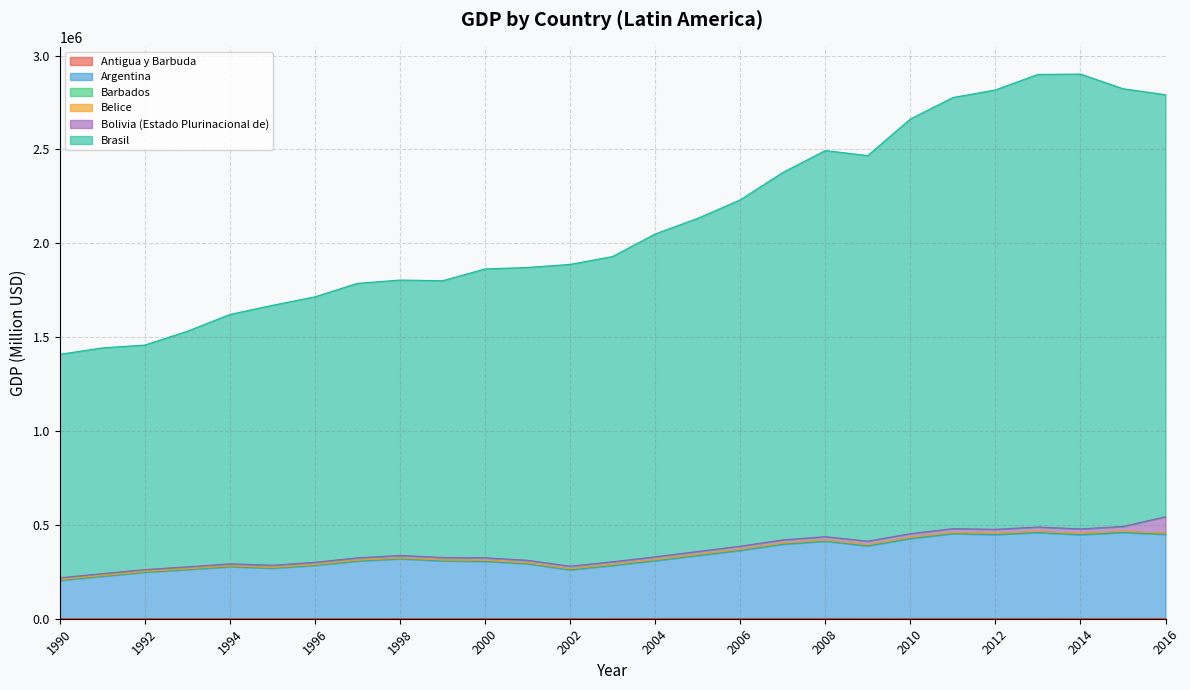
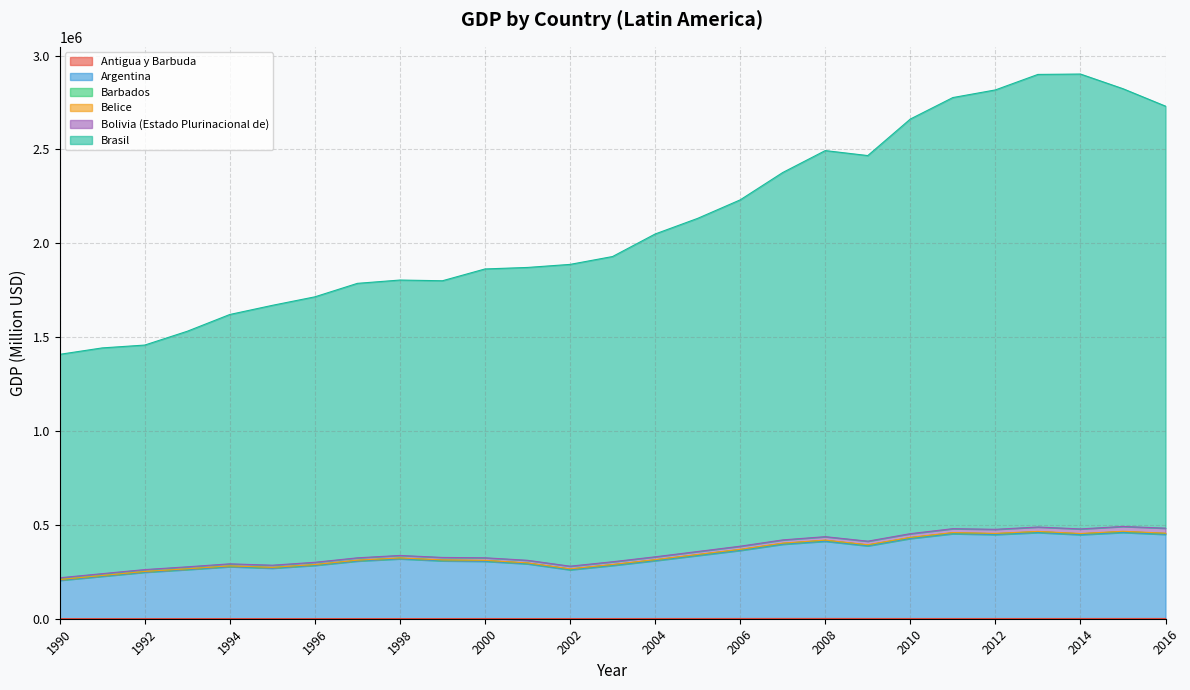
Bolivia (Estado Plurinacional de), 2016: 90000 -> 30000
